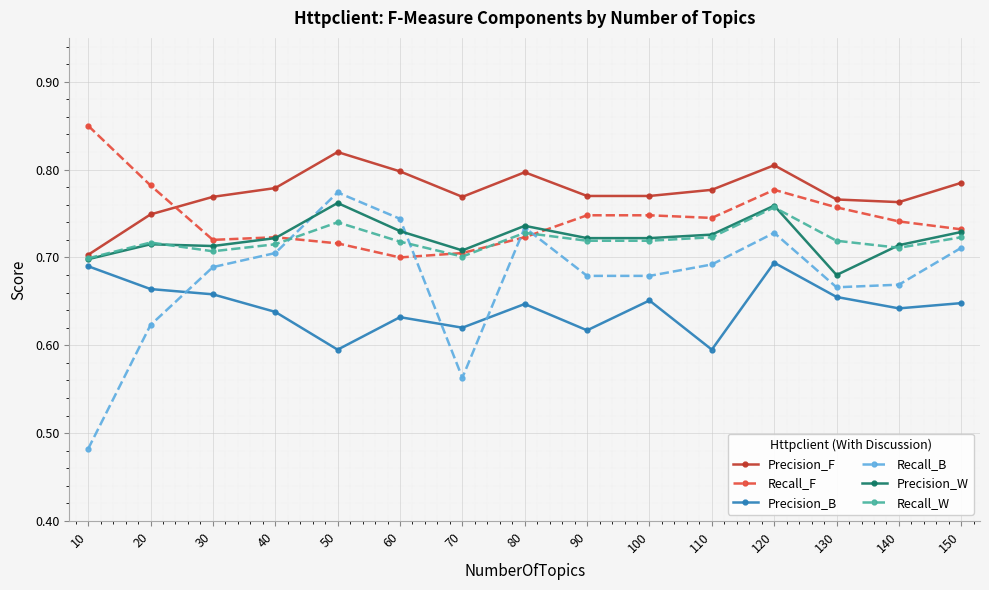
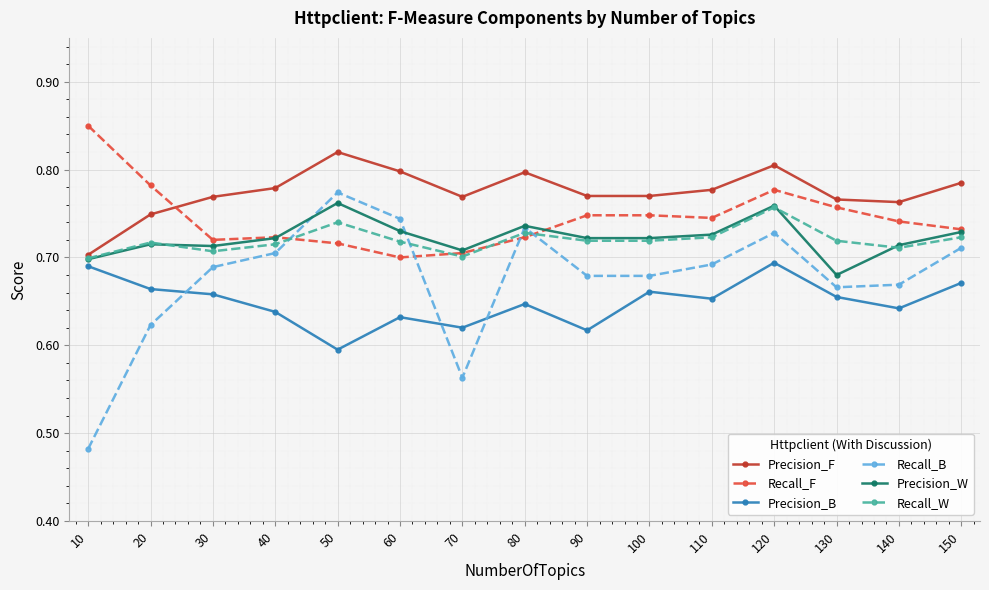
Precision_B, 100: 0.65 -> 0.66
Precision_B, 110: 0.60 -> 0.65
Precision_B, 150: 0.65 -> 0.67
